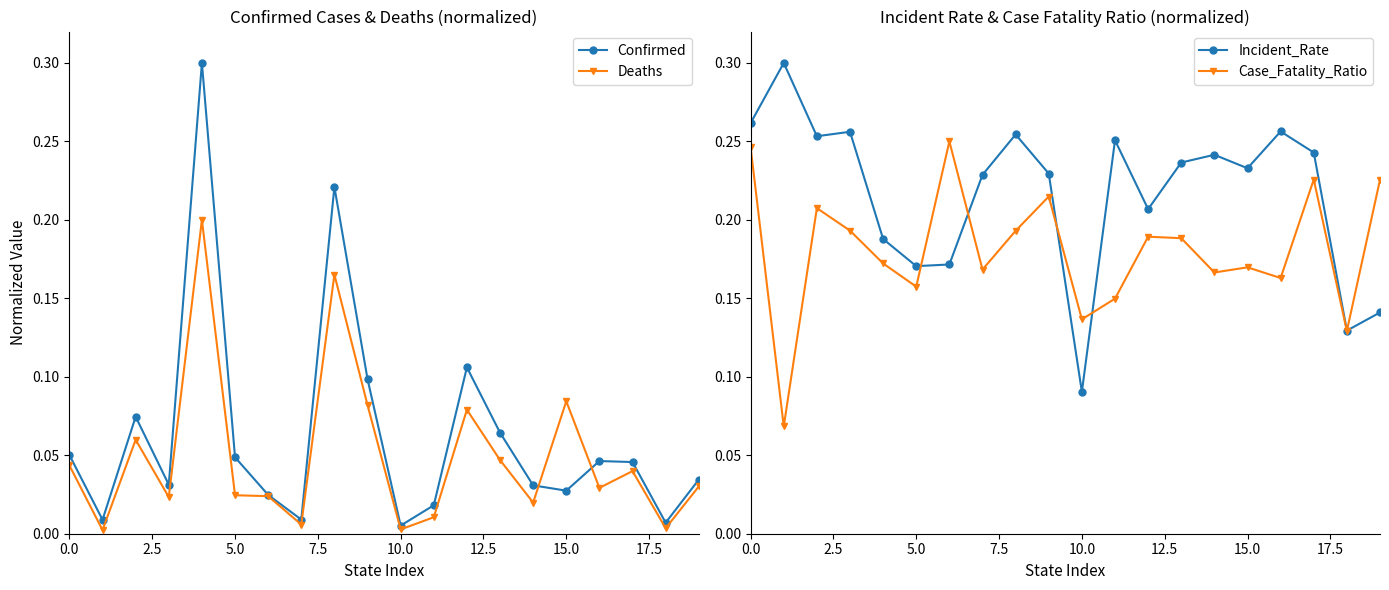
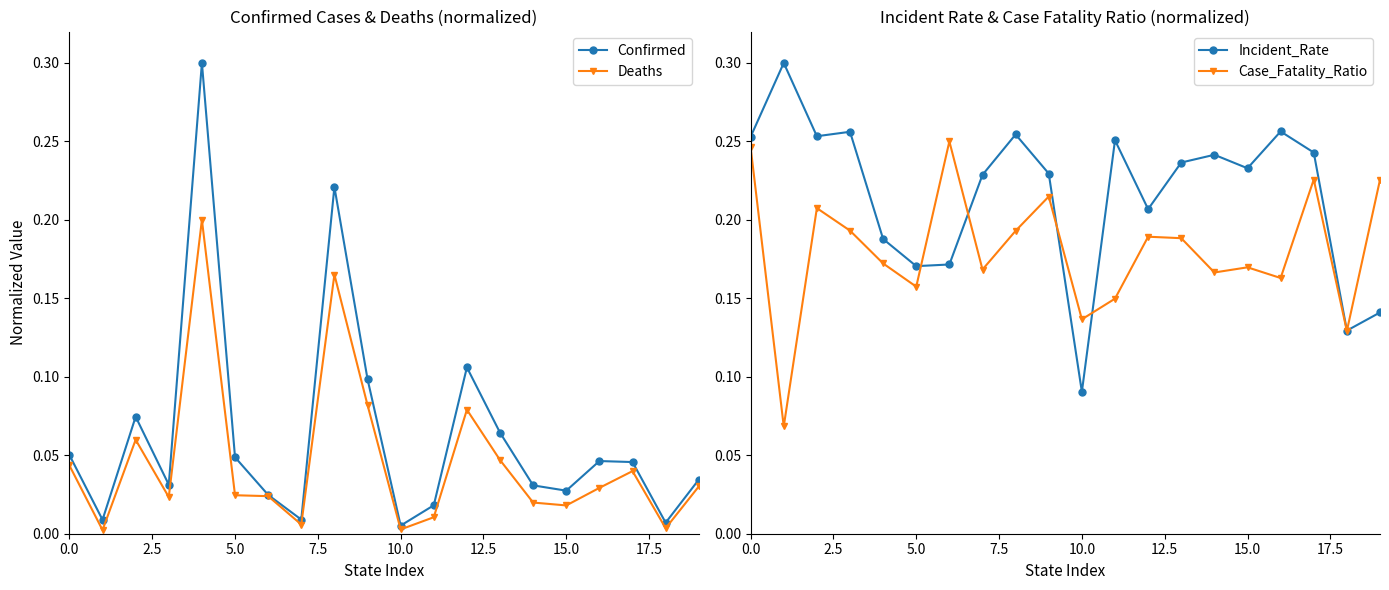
Confirmed Cases & Deaths (normalized), Deaths, 15.0: 0.084 -> 0.018
Incident Rate & Case Fatality Ratio (normalized), Incident_Rate, 0.0: 0.262 -> 0.253
